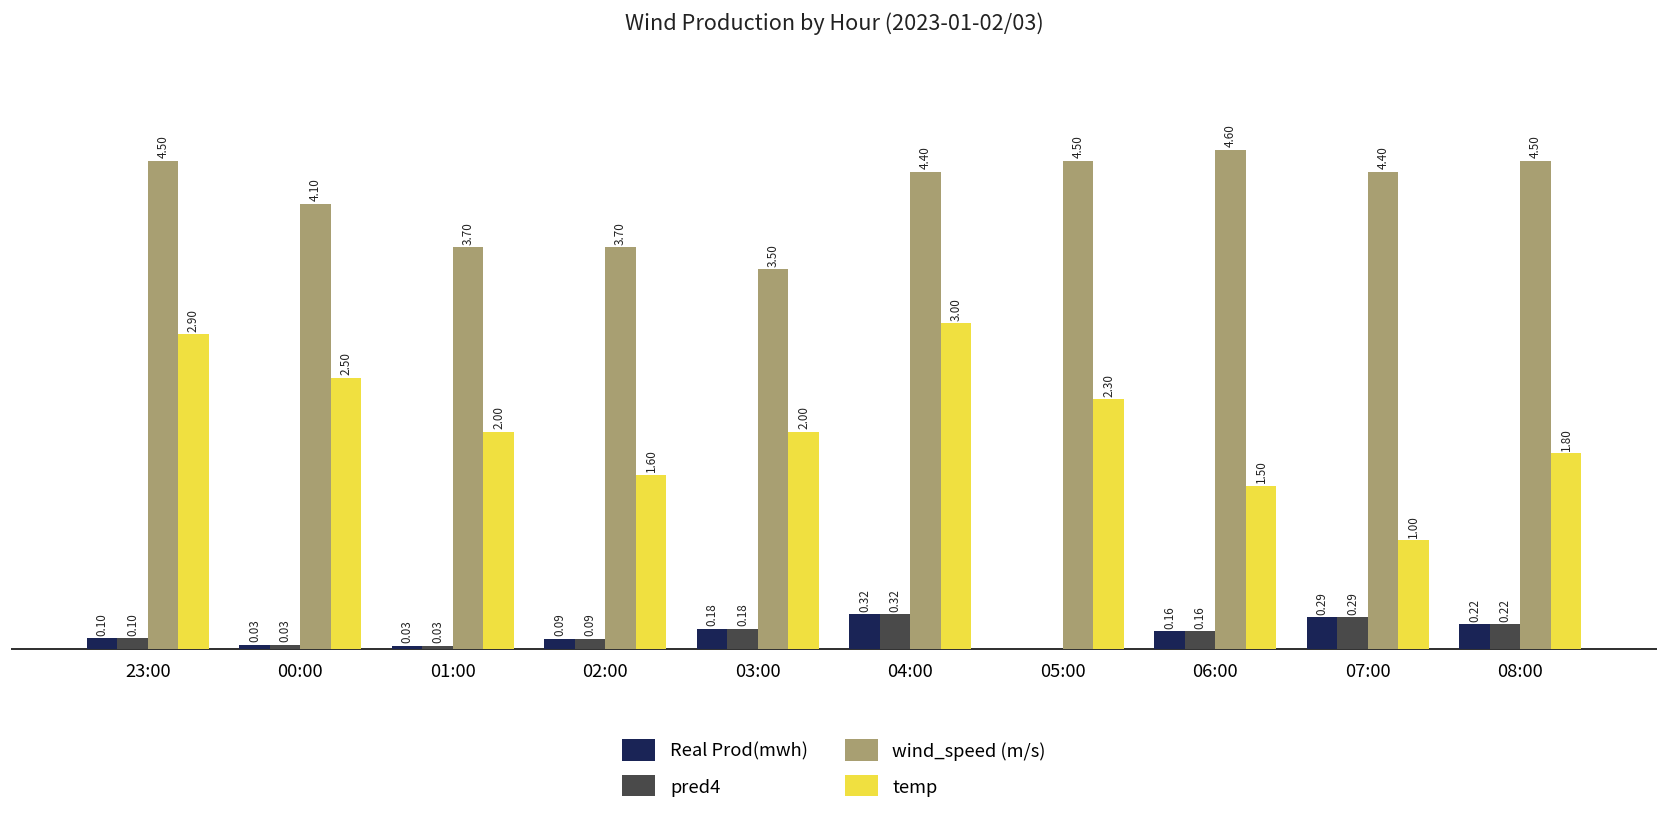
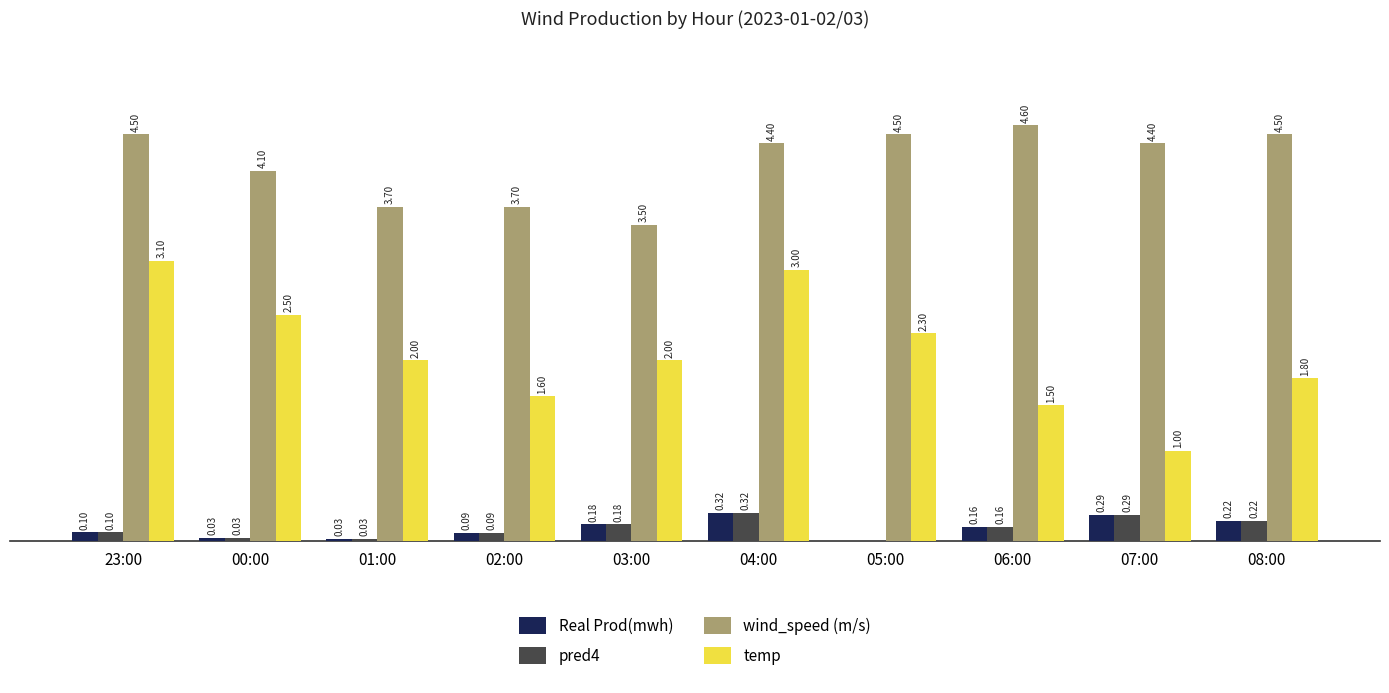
temp, 23:00: 2.90 -> 3.10
